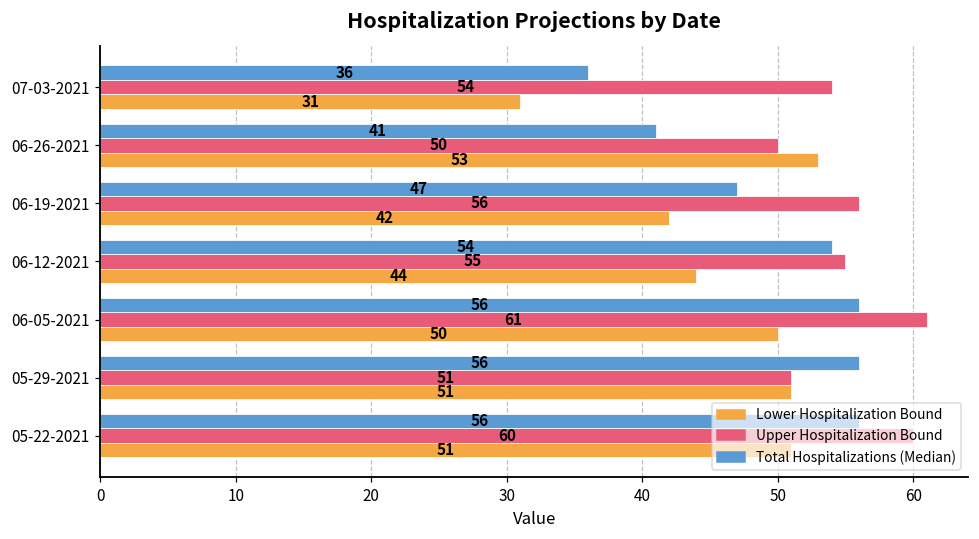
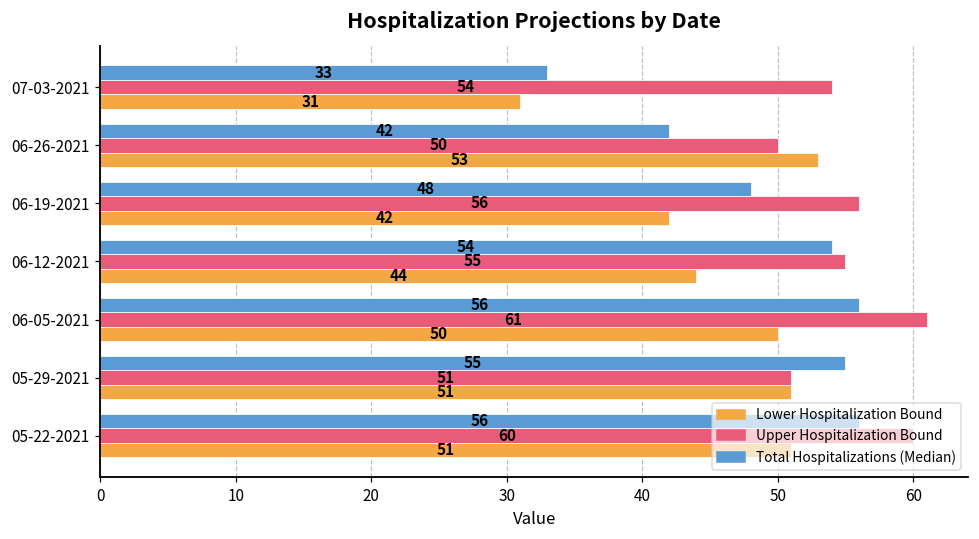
Total Hospitalizations (Median), 07-03-2021: 36 -> 33
Total Hospitalizations (Median), 06-26-2021: 41 -> 42
Total Hospitalizations (Median), 06-19-2021: 47 -> 48
Total Hospitalizations (Median), 05-29-2021: 56 -> 55
